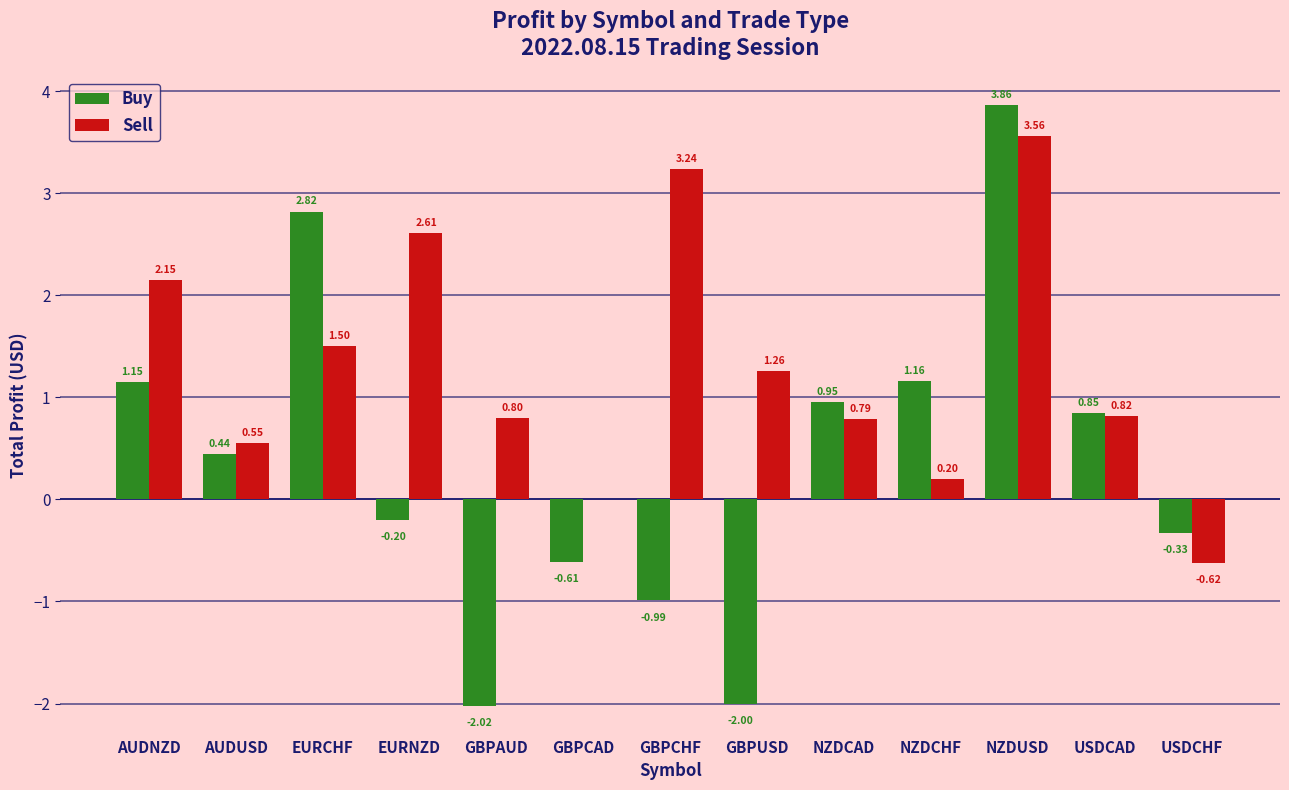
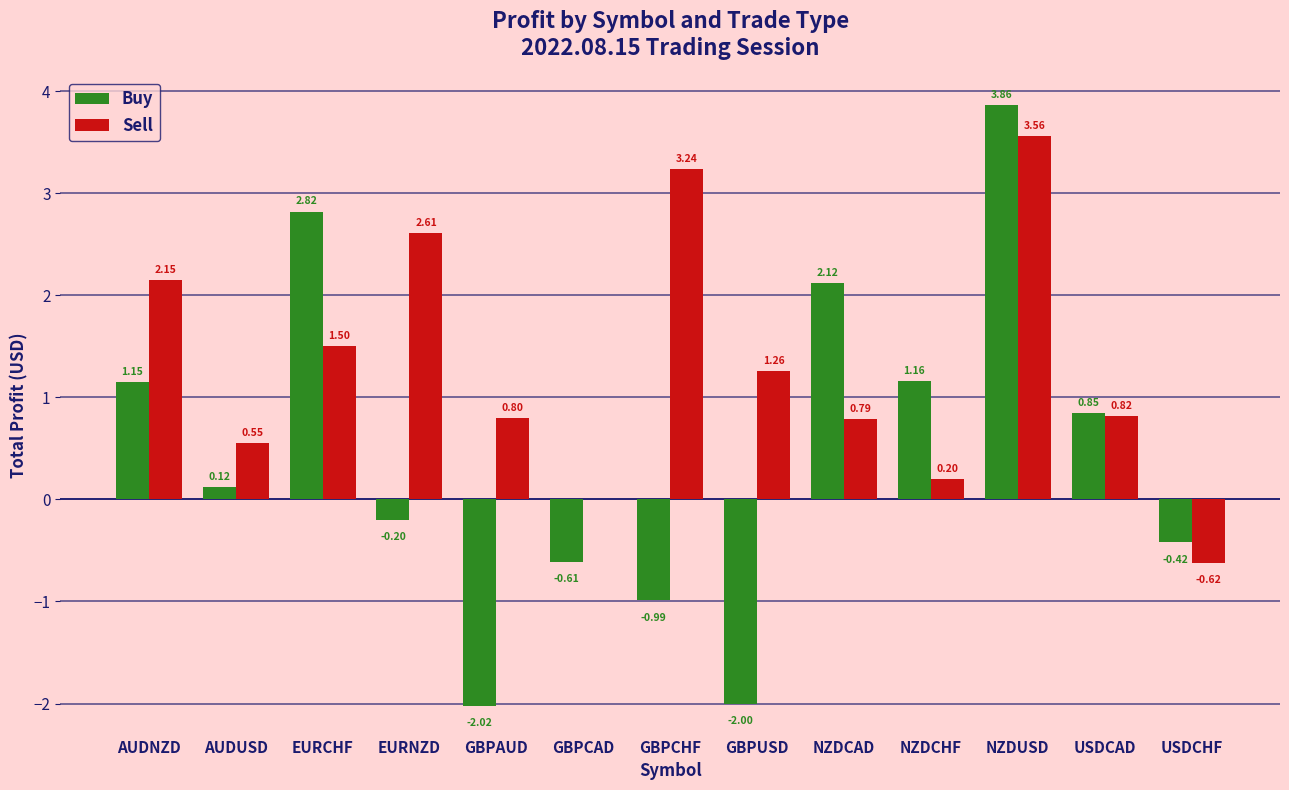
Buy, AUDUSD: 0.44 -> 0.12
Buy, NZDCAD: 0.95 -> 2.12
Buy, USDCHF: -0.33 -> -0.42
